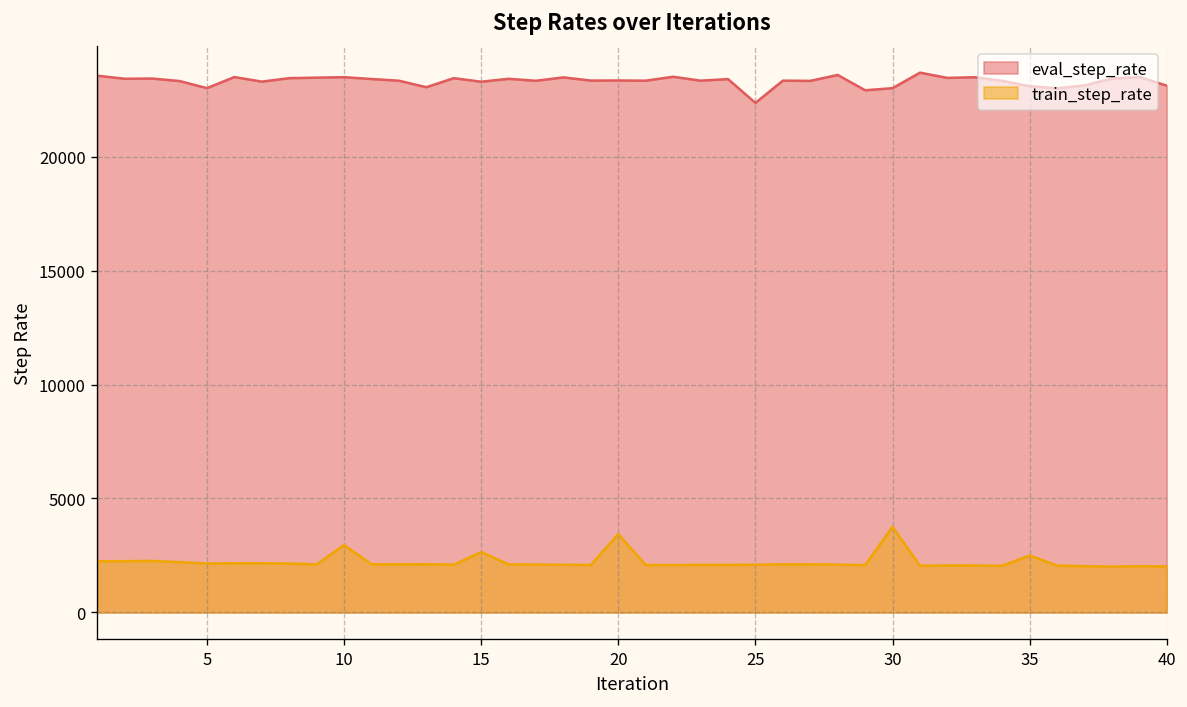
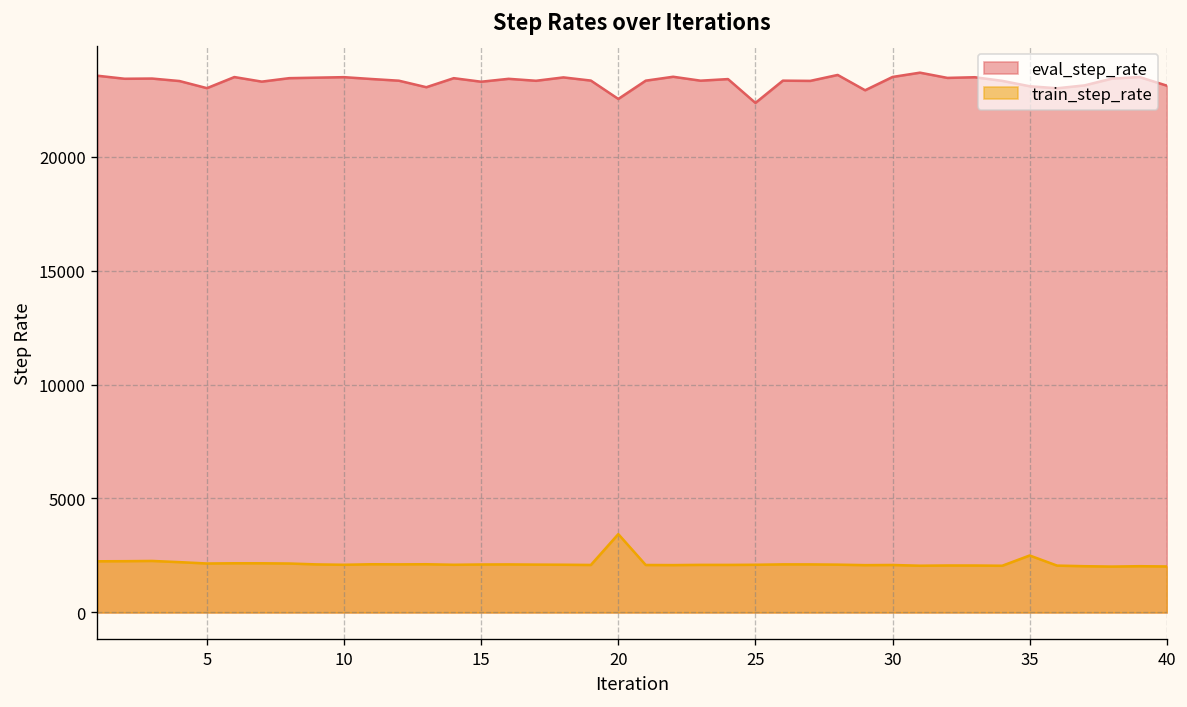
train_step_rate, 10: 3000 -> 2100
train_step_rate, 15: 2700 -> 2100
eval_step_rate, 20: 23300 -> 22500
eval_step_rate, 30: 23000 -> 23500
train_step_rate, 30: 3800 -> 2100
